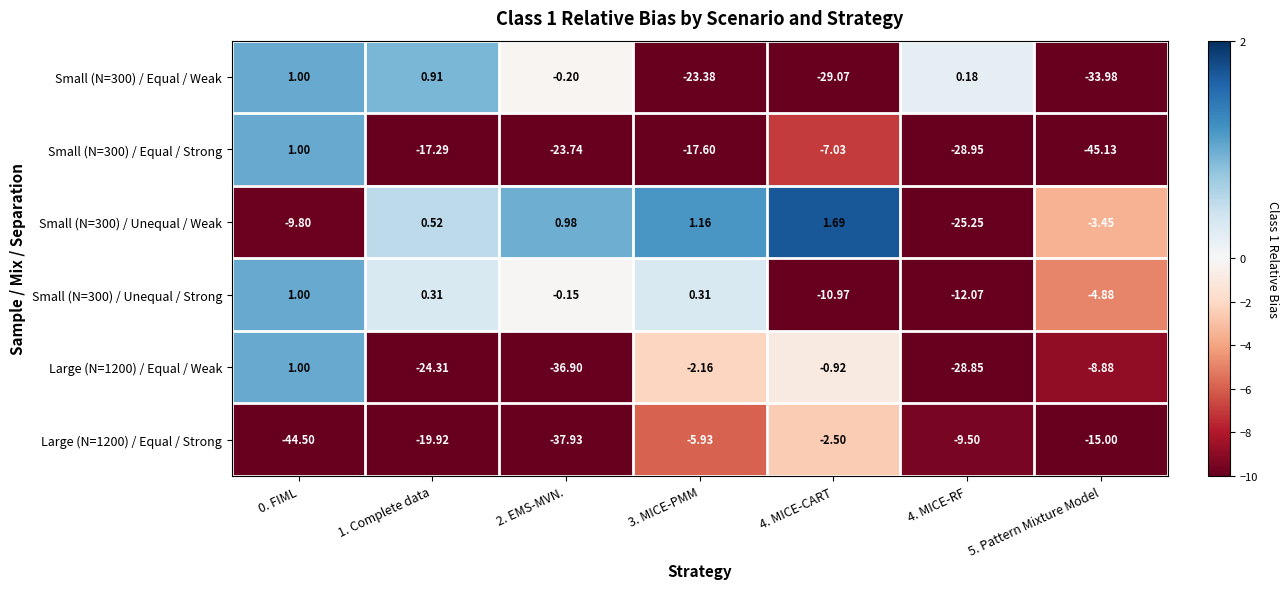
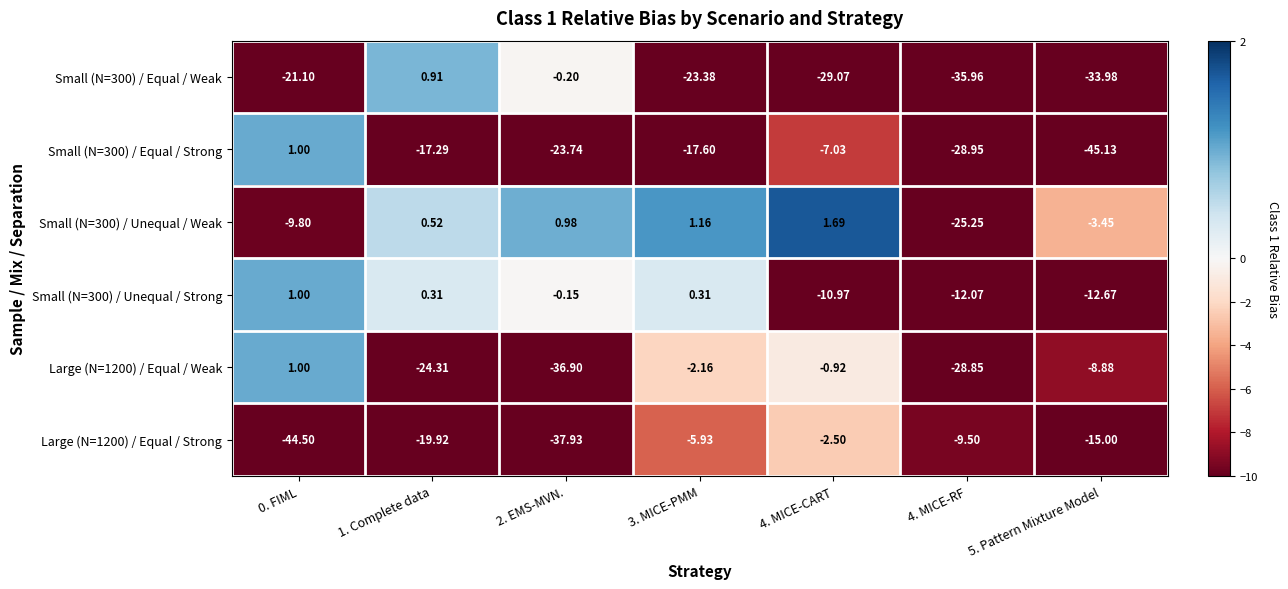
Small (N=300) / Equal / Weak, 0. FIML: 1.00 -> -21.10
Small (N=300) / Equal / Weak, 4. MICE-RF: 0.18 -> -35.96
Small (N=300) / Unequal / Strong, 5. Pattern Mixture Model: -4.88 -> -12.67
